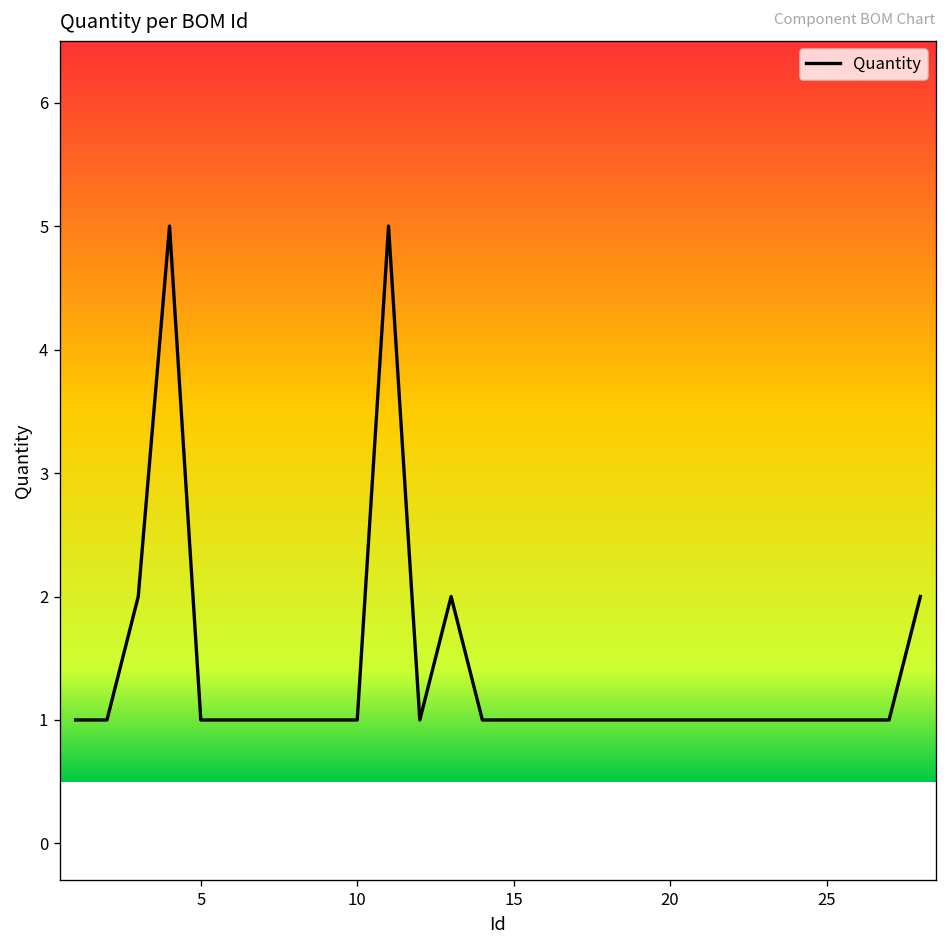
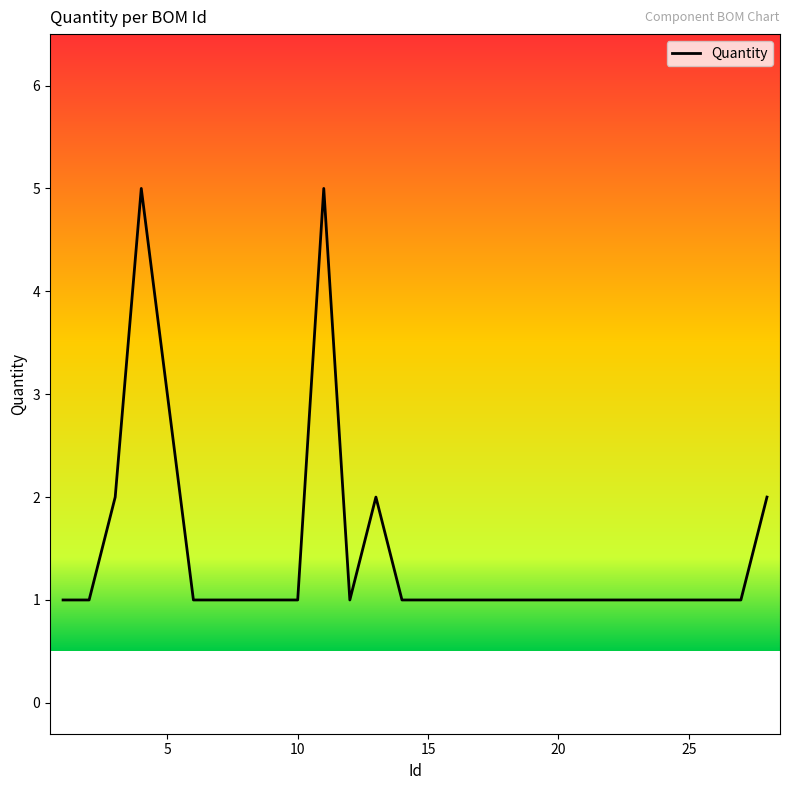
5: 1 -> 3
